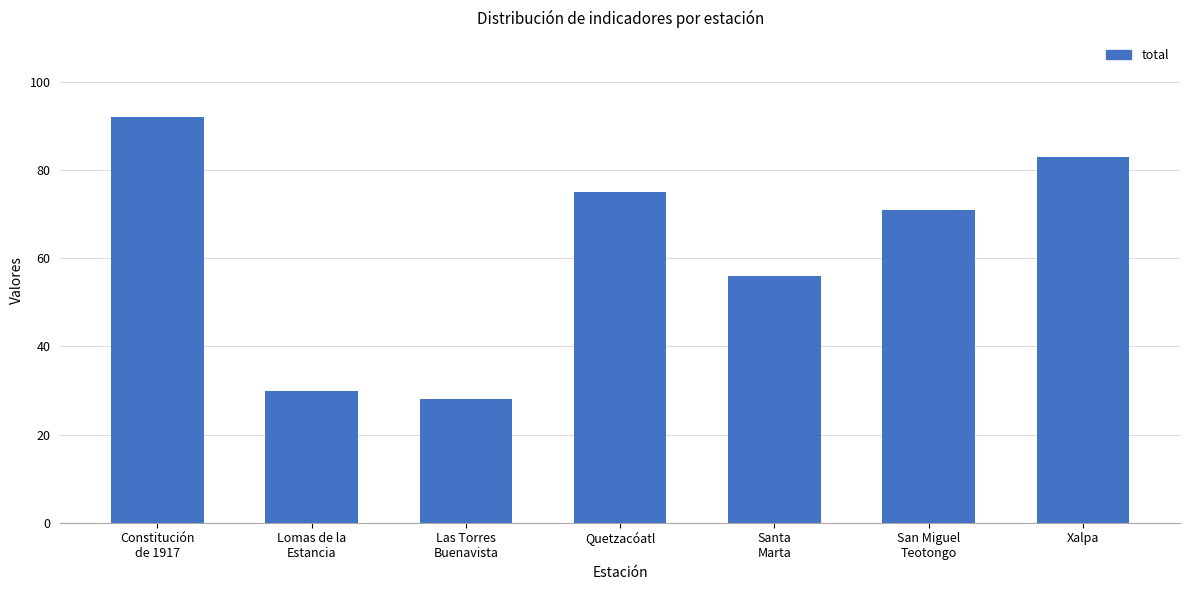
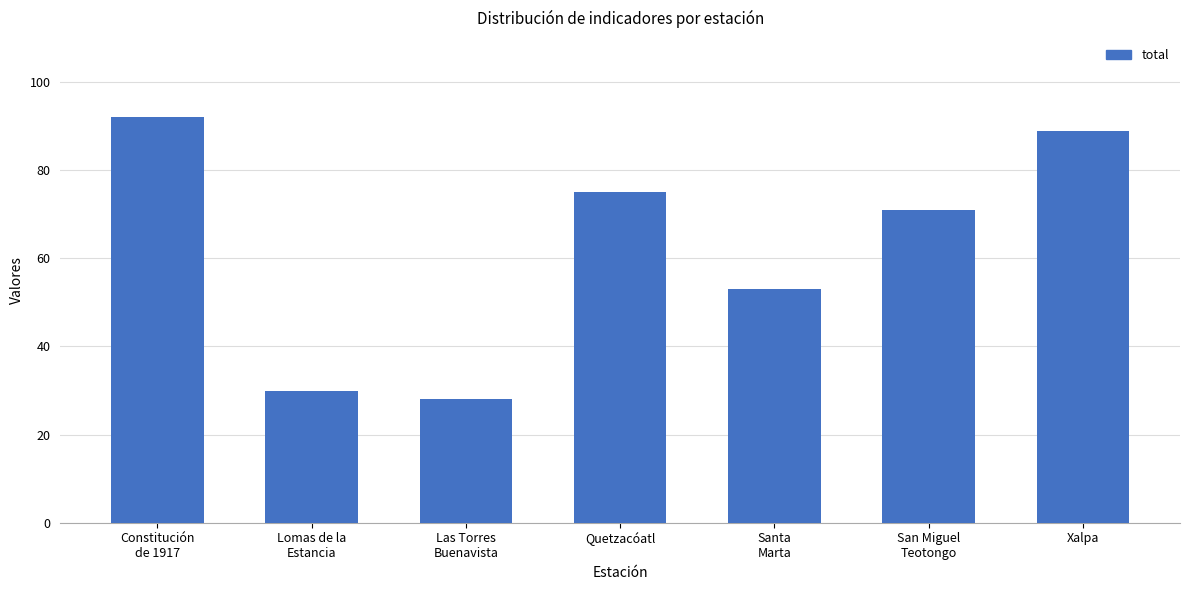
Santa Marta: 56 -> 53
Xalpa: 83 -> 89
